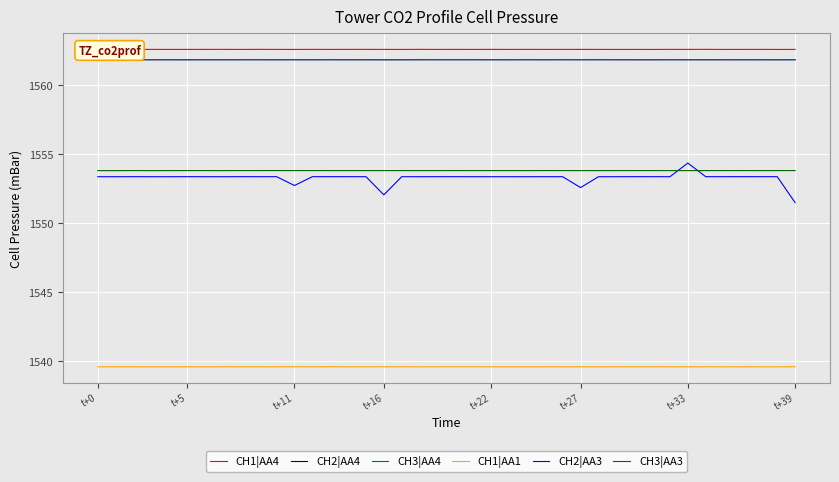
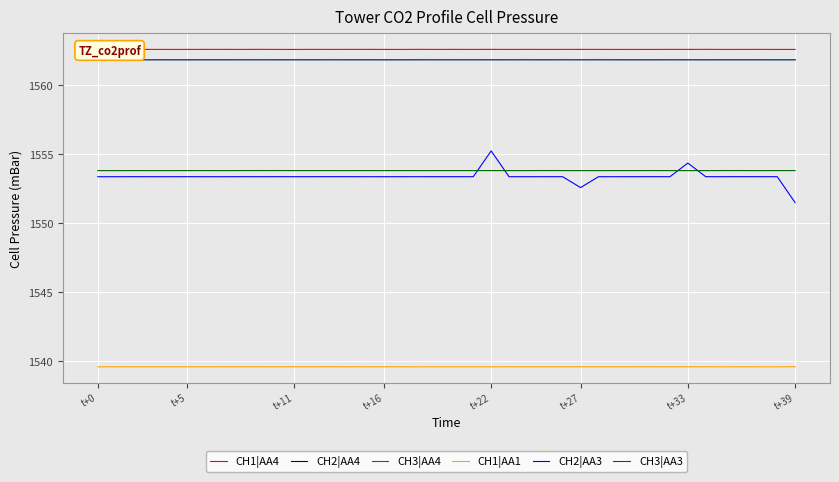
CH2|AA3, t+11: 1552.7 -> 1553.4
CH2|AA3, t+16: 1552.0 -> 1553.4
CH2|AA3, t+22: 1553.4 -> 1555.2
